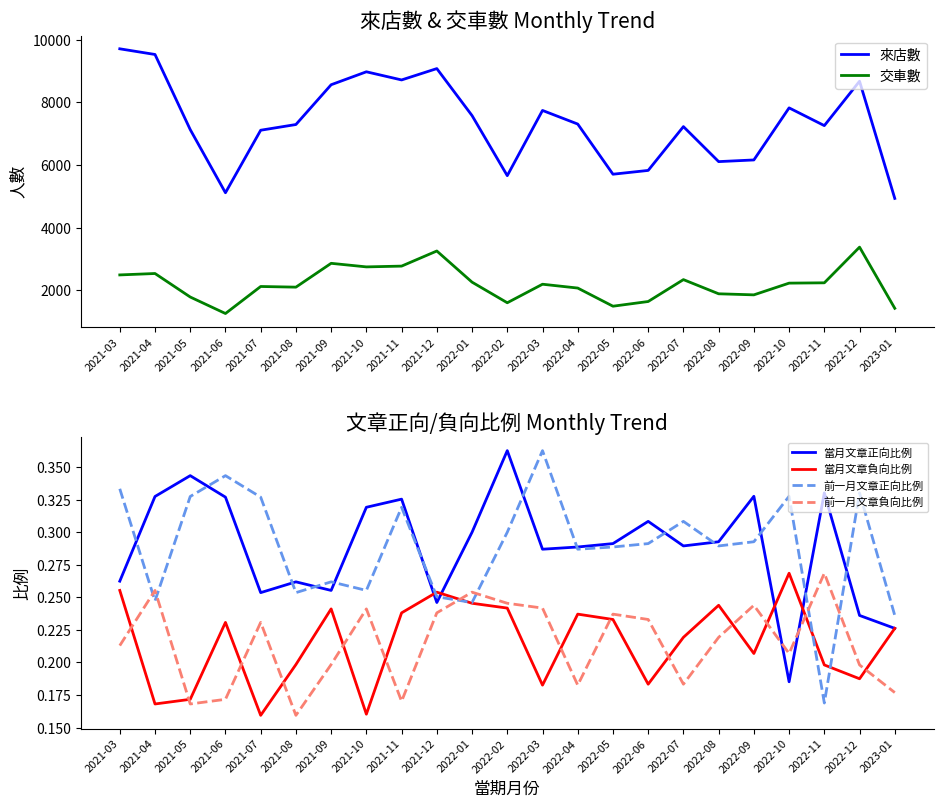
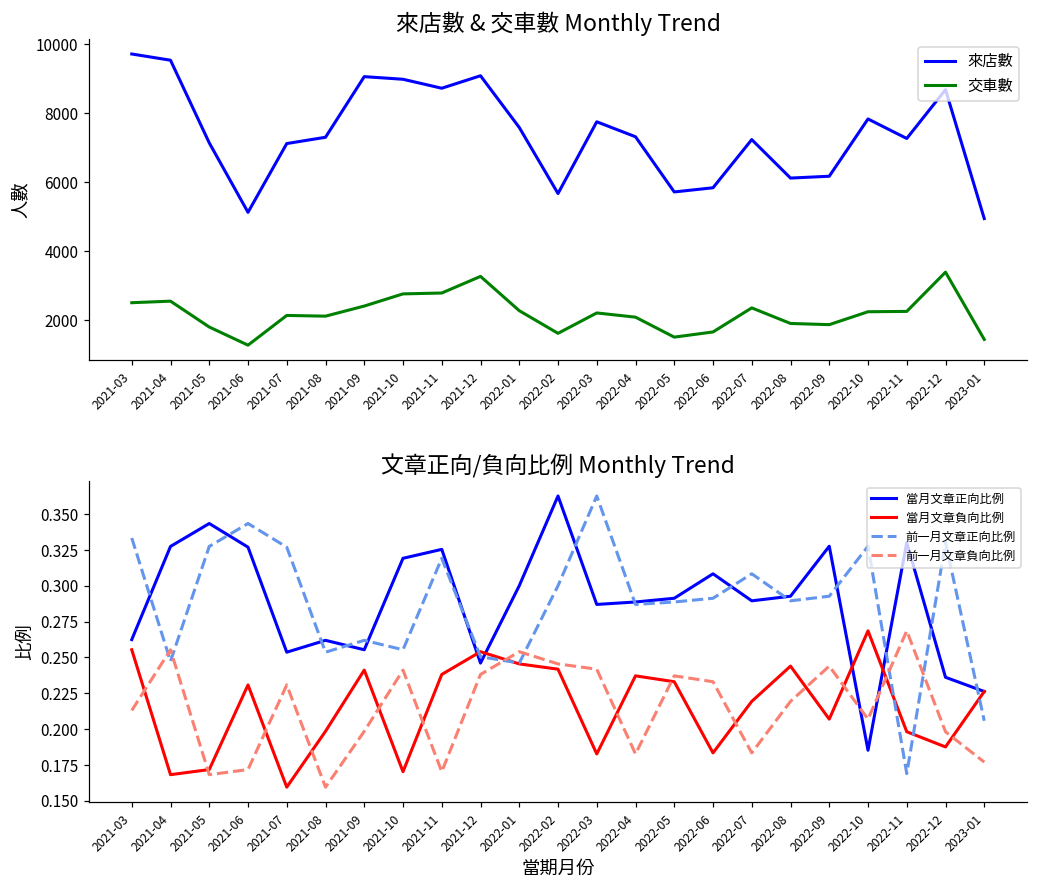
來店數 & 交車數 Monthly Trend, 來店數, 2021-09: 8600 -> 9100
來店數 & 交車數 Monthly Trend, 交車數, 2021-09: 2900 -> 2400
文章正向/負向比例 Monthly Trend, 當月文章負向比例, 2021-10: 0.160 -> 0.170
文章正向/負向比例 Monthly Trend, 前一月文章正向比例, 2023-01: 0.236 -> 0.206
